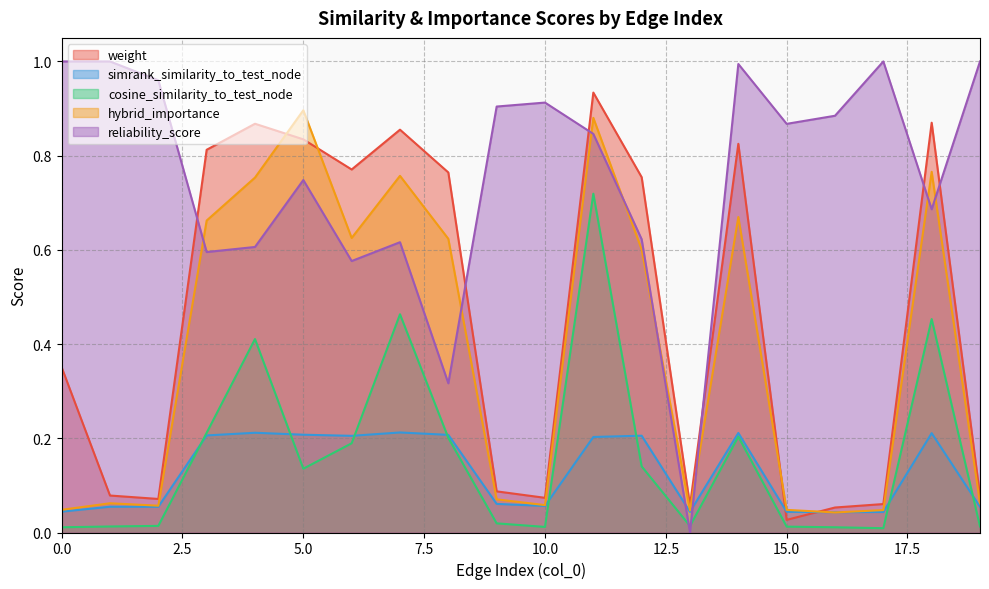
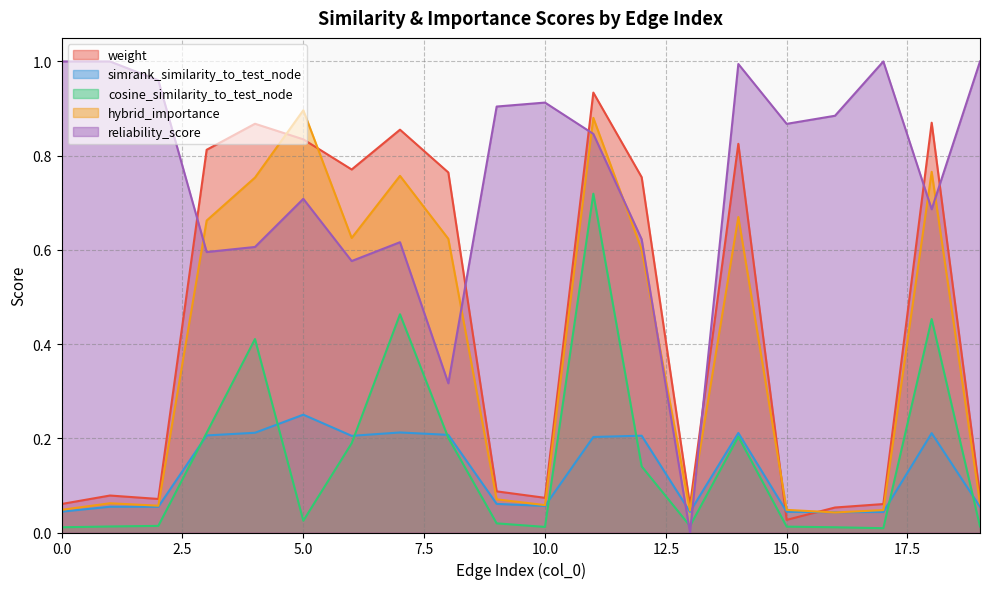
weight, 0.0: 0.35 -> 0.06
simrank_similarity_to_test_node, 5.0: 0.21 -> 0.25
cosine_similarity_to_test_node, 5.0: 0.14 -> 0.03
reliability_score, 5.0: 0.75 -> 0.71
